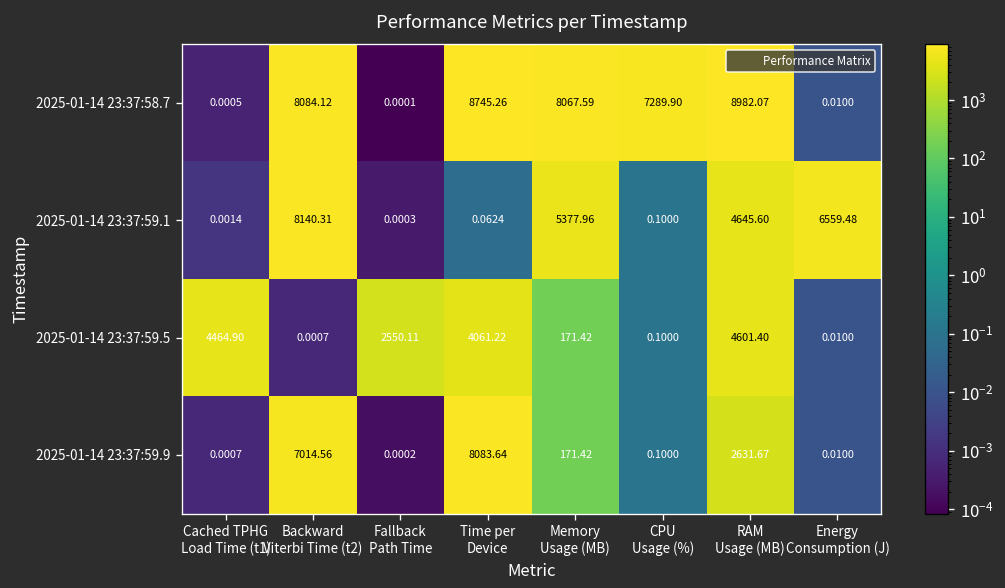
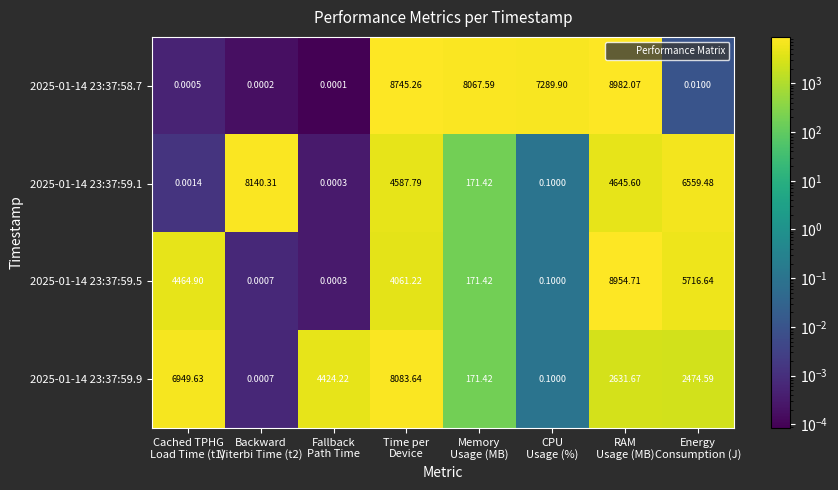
2025-01-14 23:37:58.7, Backward Viterbi Time (t2): 8084.12 -> 0.0002
2025-01-14 23:37:59.1, Time per Device: 0.0624 -> 4587.79
2025-01-14 23:37:59.1, Memory Usage (MB): 5377.96 -> 171.42
2025-01-14 23:37:59.5, Fallback Path Time: 2550.11 -> 0.0003
2025-01-14 23:37:59.5, RAM Usage (MB): 4601.40 -> 8954.71
2025-01-14 23:37:59.5, Energy Consumption (J): 0.0100 -> 5716.64
2025-01-14 23:37:59.9, Cached TPHG Load Time (t1): 0.0007 -> 6949.63
2025-01-14 23:37:59.9, Backward Viterbi Time (t2): 7014.56 -> 0.0007
2025-01-14 23:37:59.9, Fallback Path Time: 0.0002 -> 4424.22
2025-01-14 23:37:59.9, Energy Consumption (J): 0.0100 -> 2474.59
